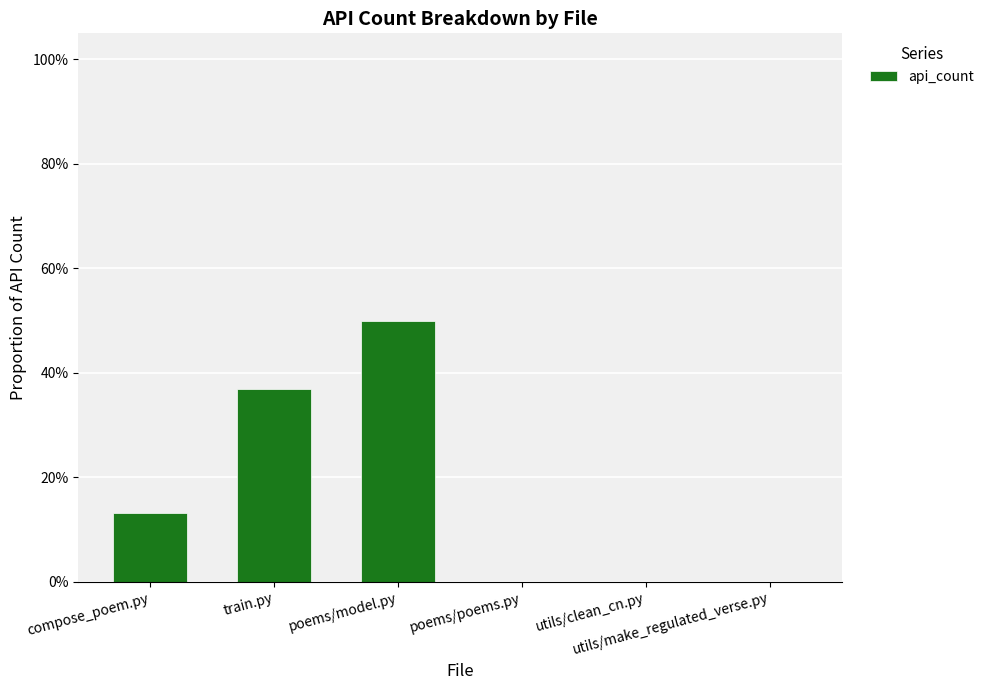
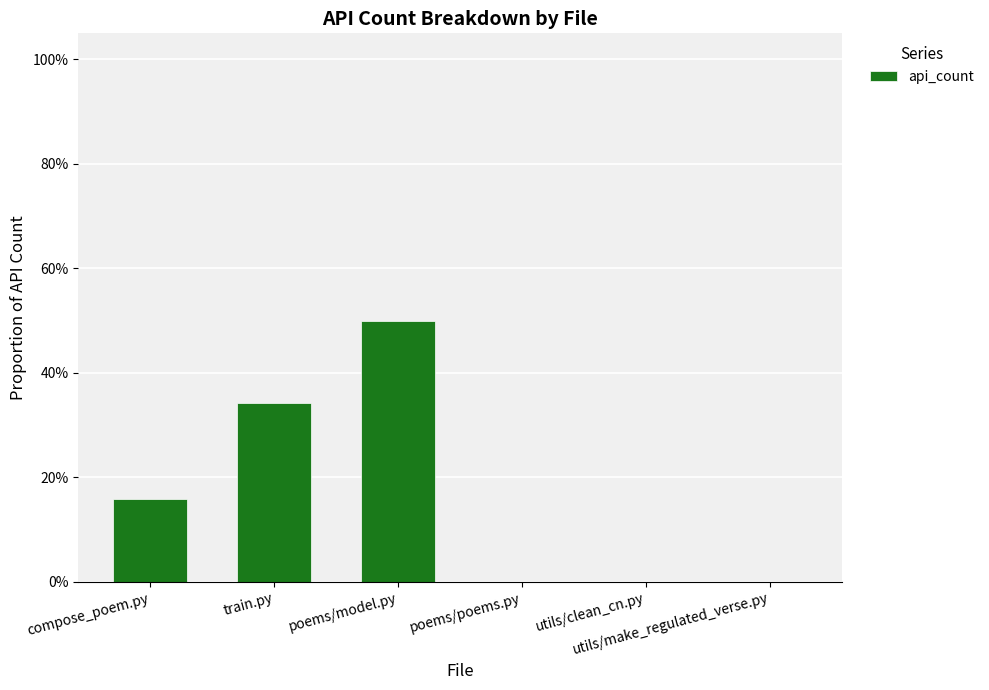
compose_poem.py: 13% -> 16%
train.py: 37% -> 34%
